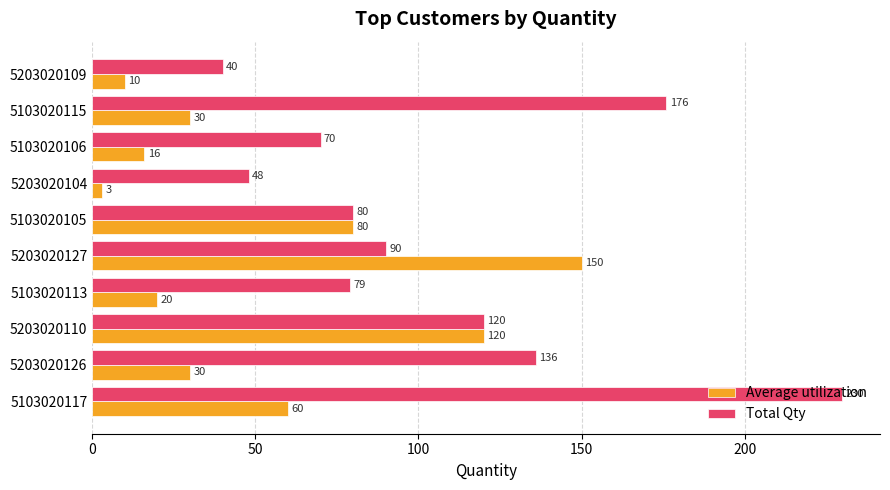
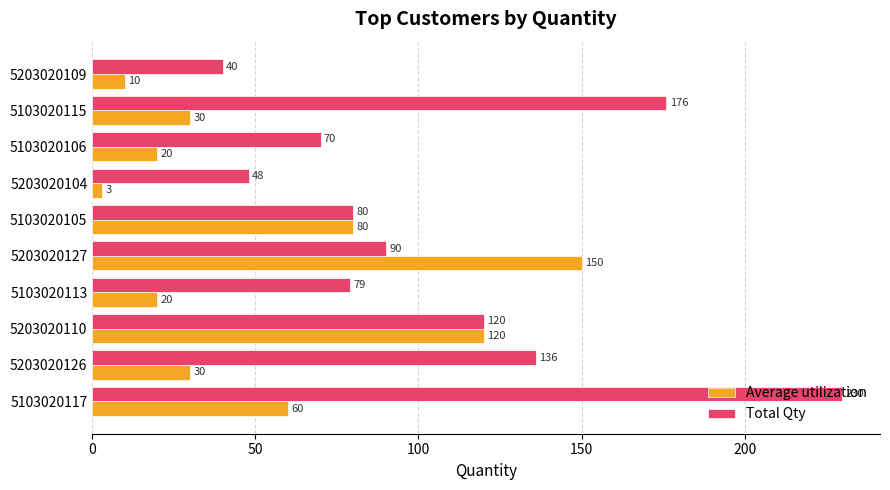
Average utilization, 5103020106: 16 -> 20
